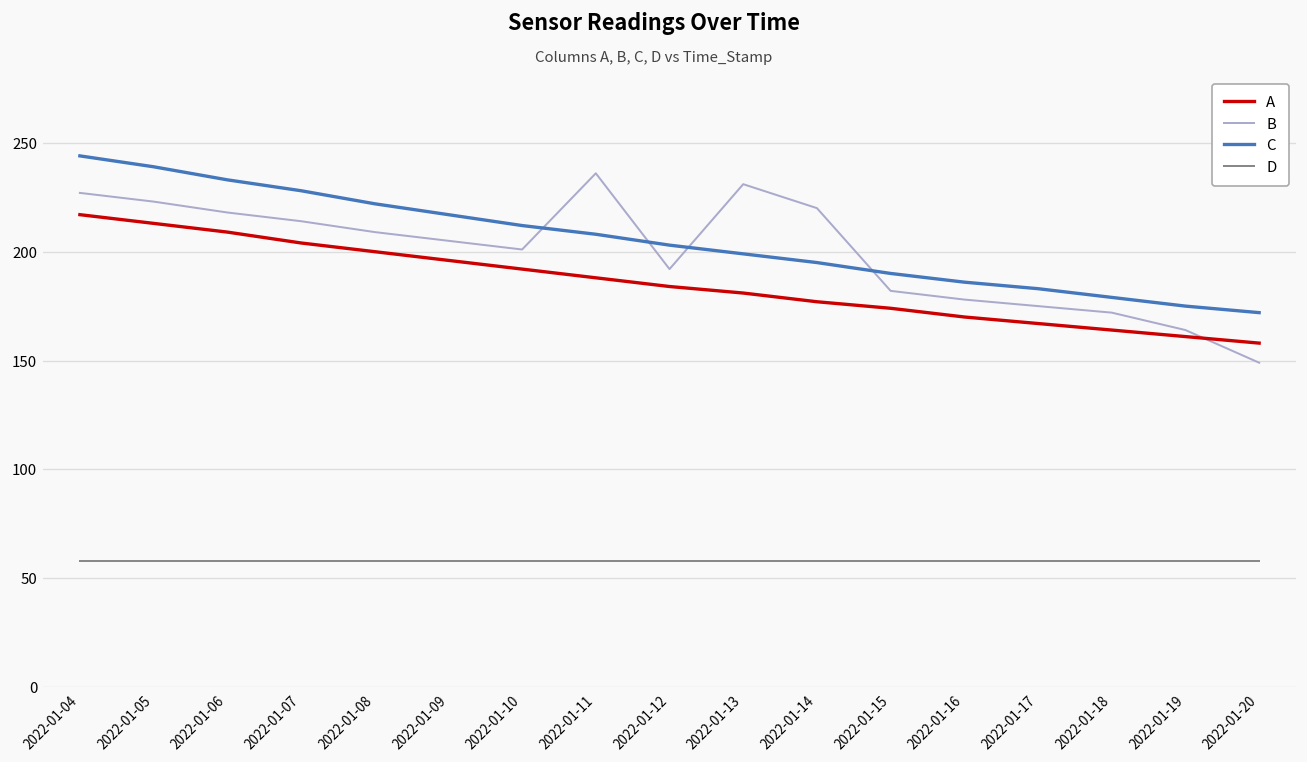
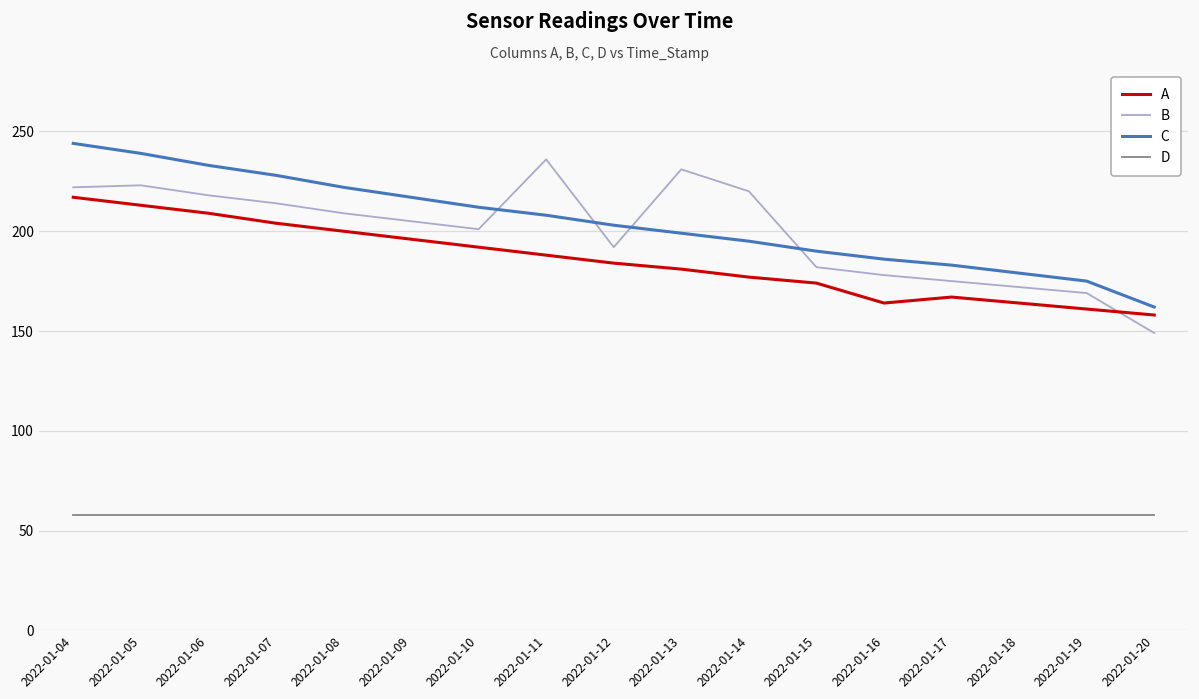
B, 2022-01-04: 227 -> 222
A, 2022-01-16: 170 -> 164
B, 2022-01-19: 164 -> 169
C, 2022-01-20: 172 -> 162
